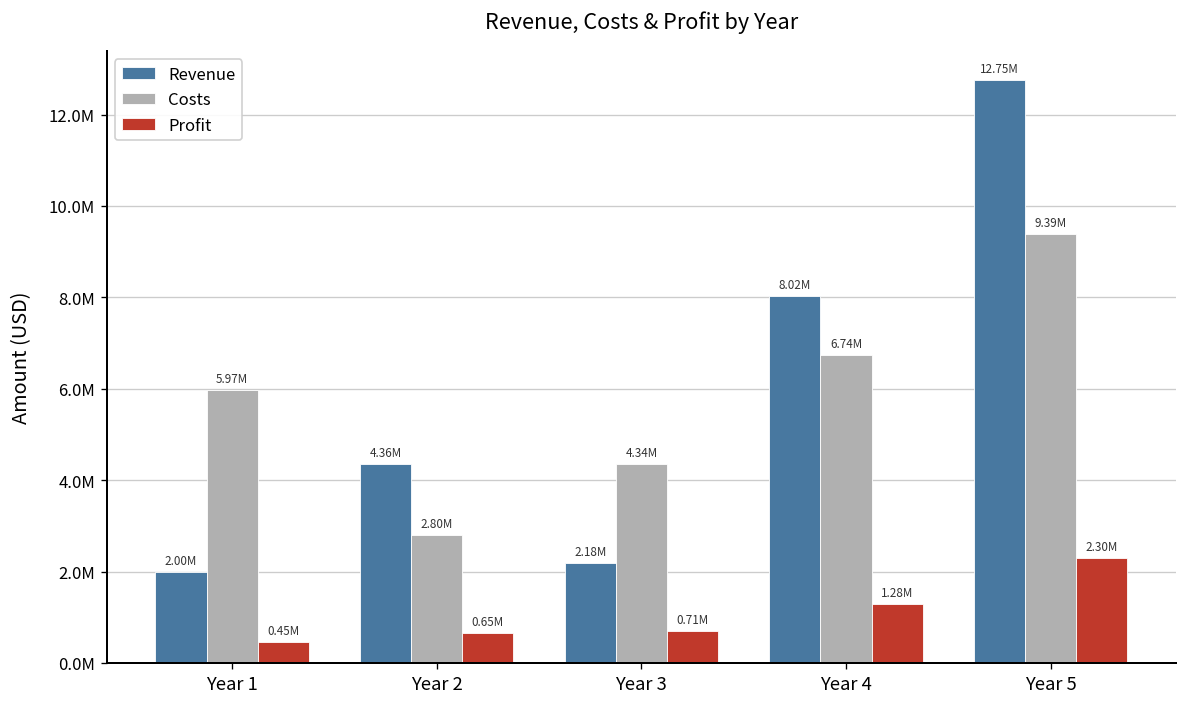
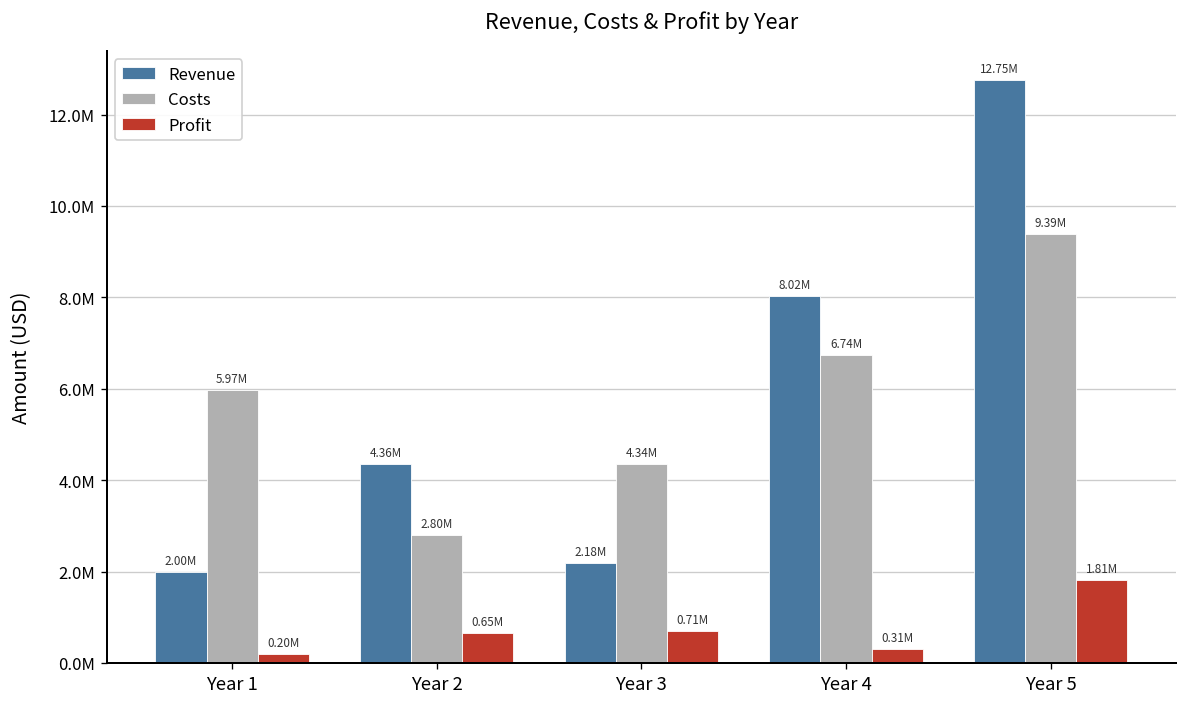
Profit, Year 1: 0.45M -> 0.20M
Profit, Year 4: 1.28M -> 0.31M
Profit, Year 5: 2.30M -> 1.81M
